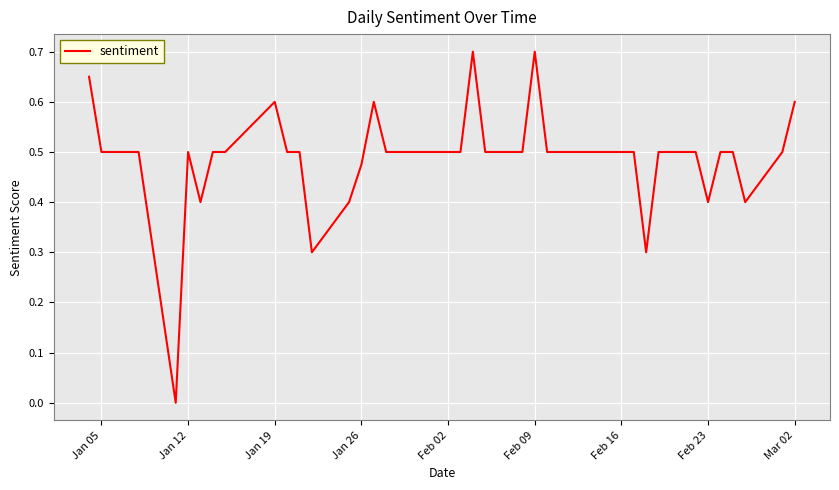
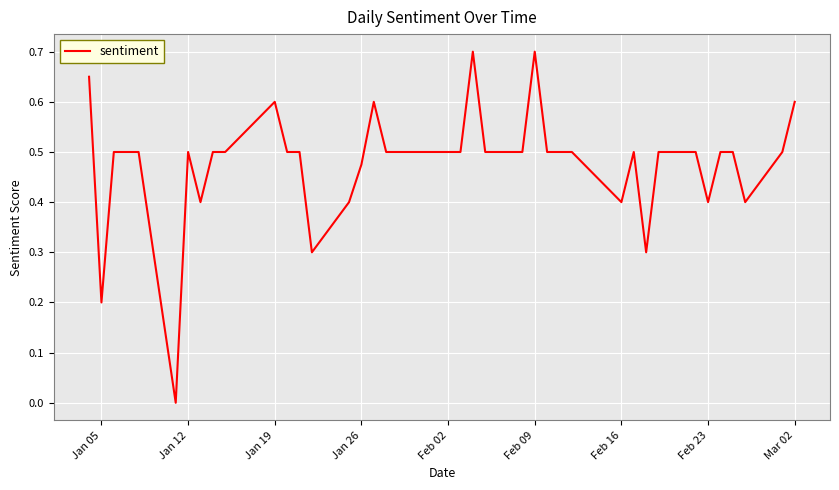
Jan 05: 0.5 -> 0.2
Feb 16: 0.5 -> 0.4
